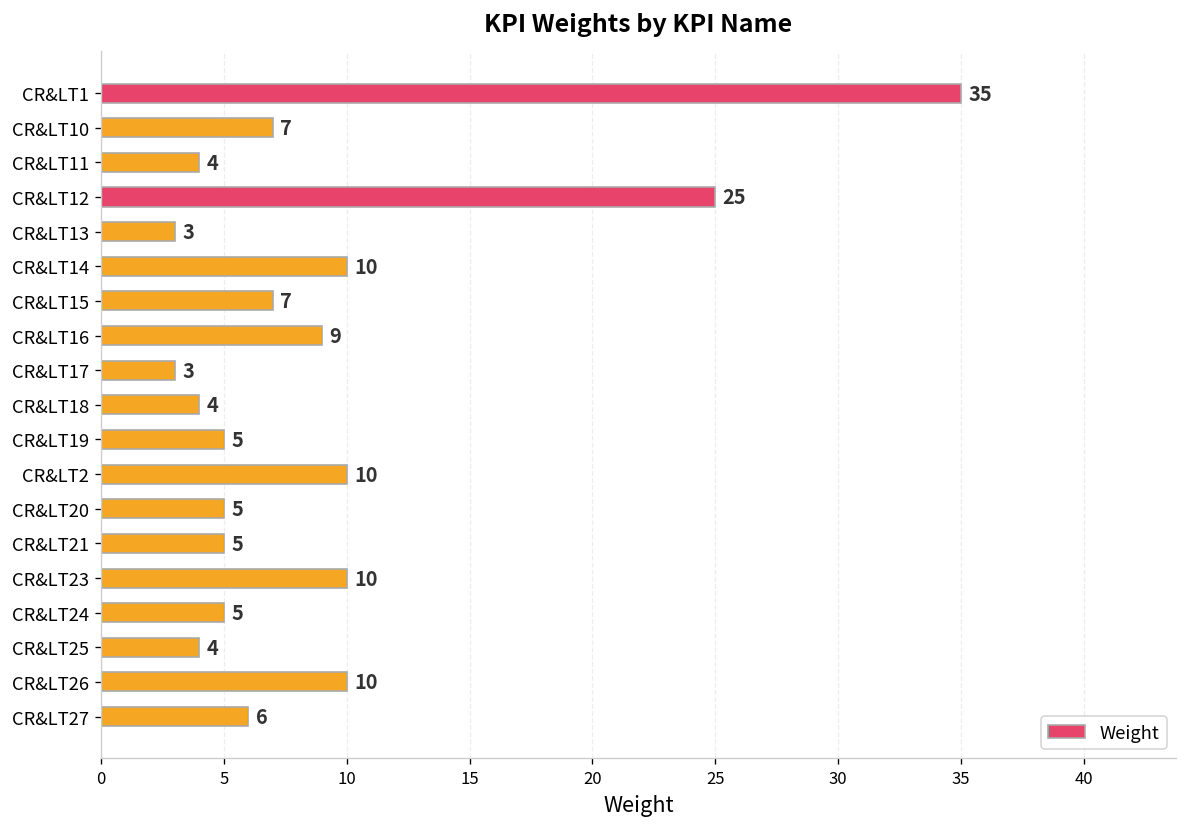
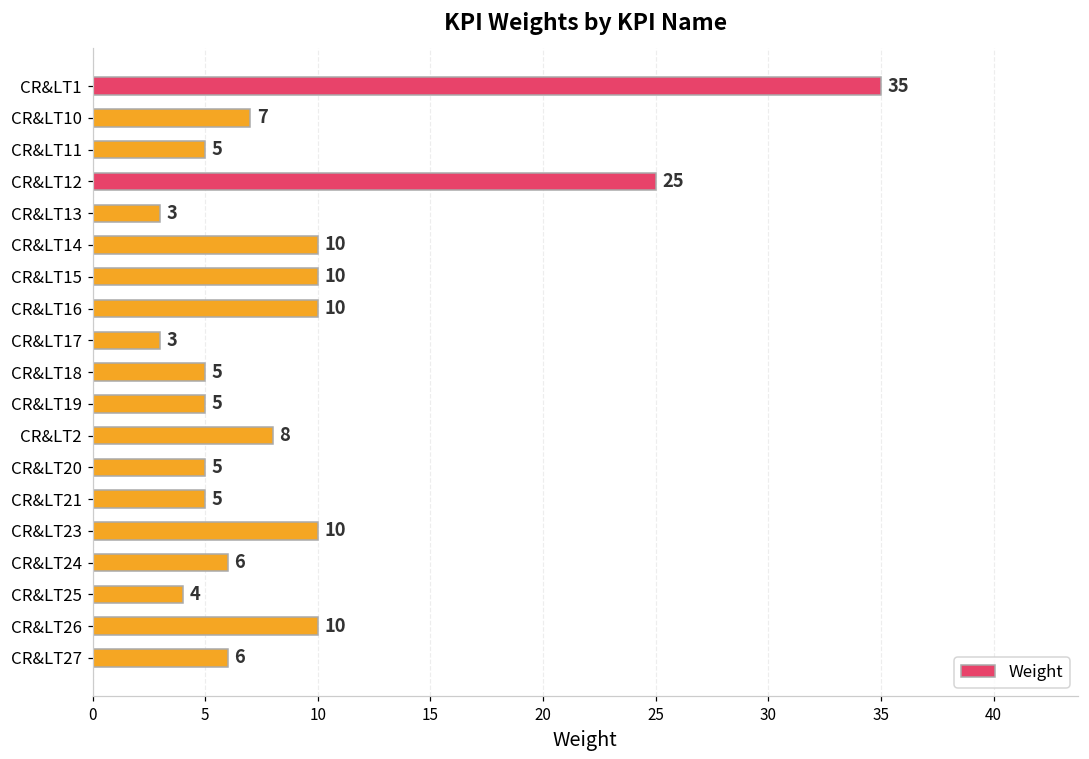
CR&LT11: 4 -> 5
CR&LT15: 7 -> 10
CR&LT16: 9 -> 10
CR&LT18: 4 -> 5
CR&LT2: 10 -> 8
CR&LT24: 5 -> 6
